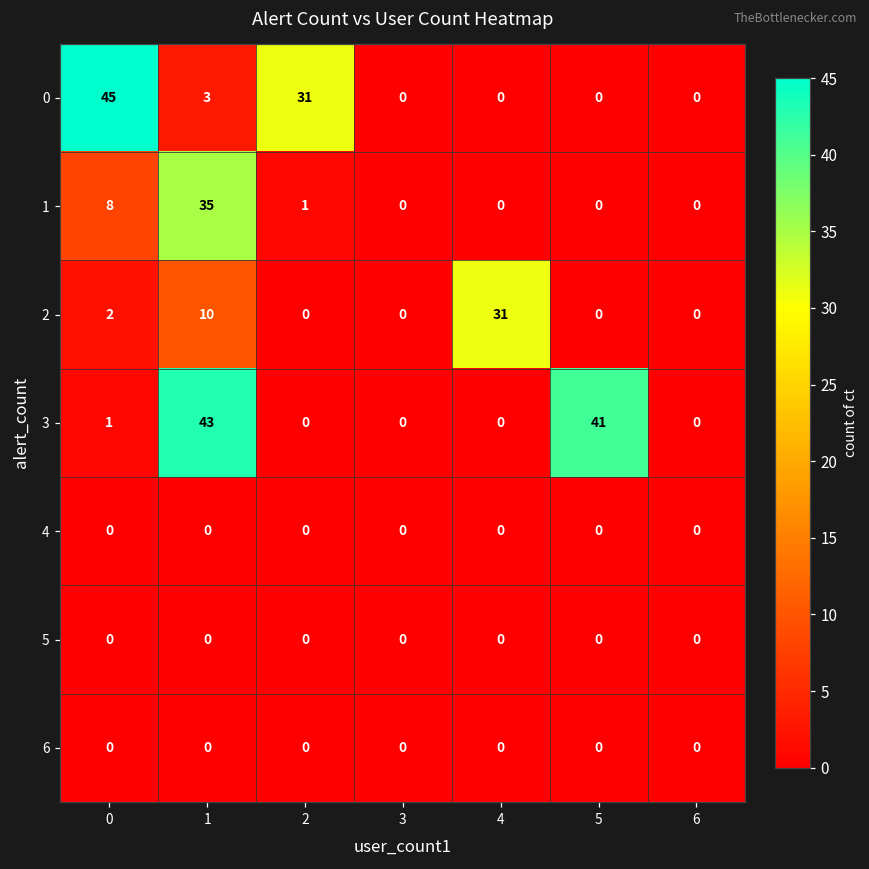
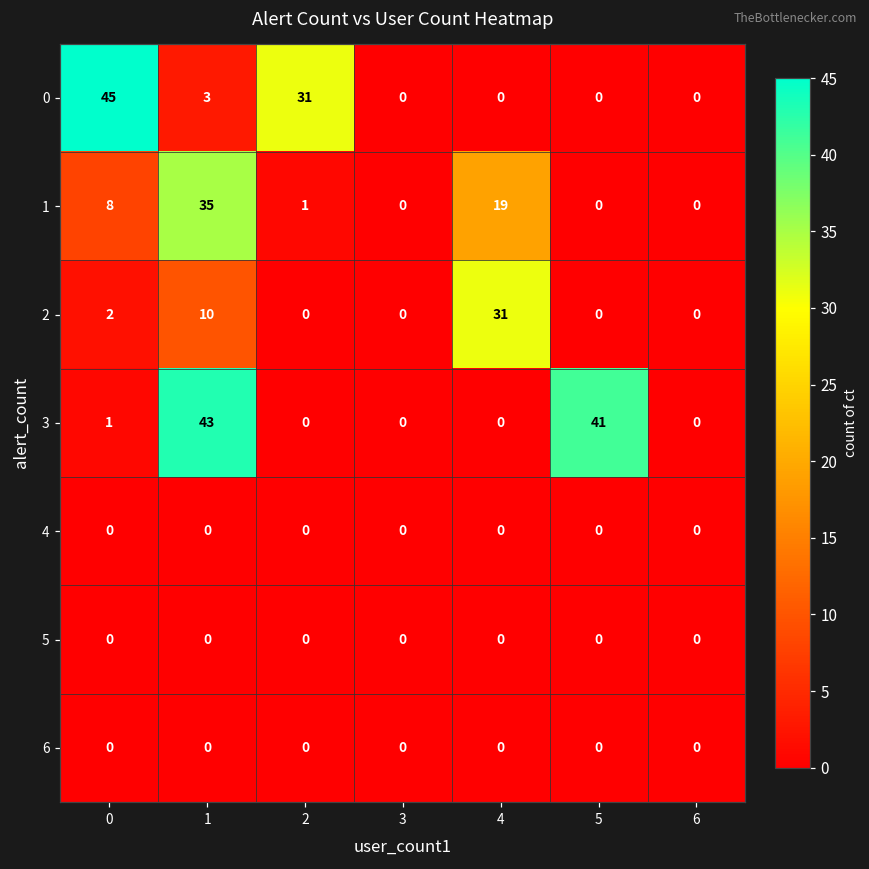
1, 4: 0 -> 19
